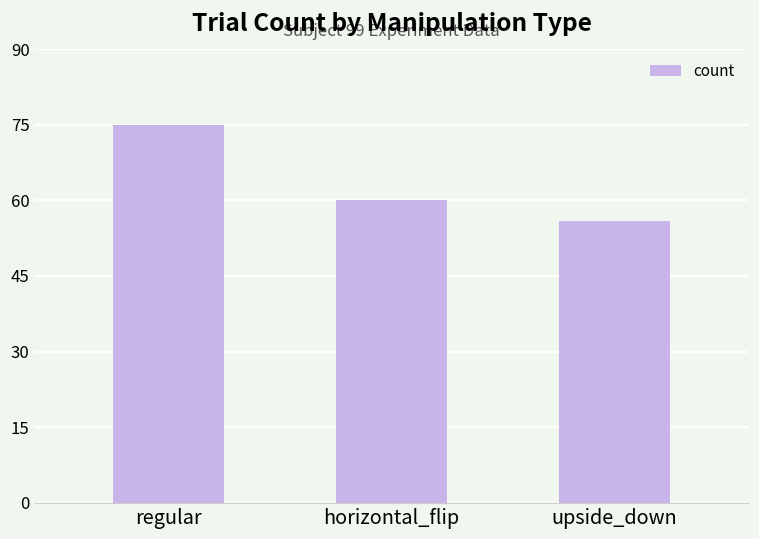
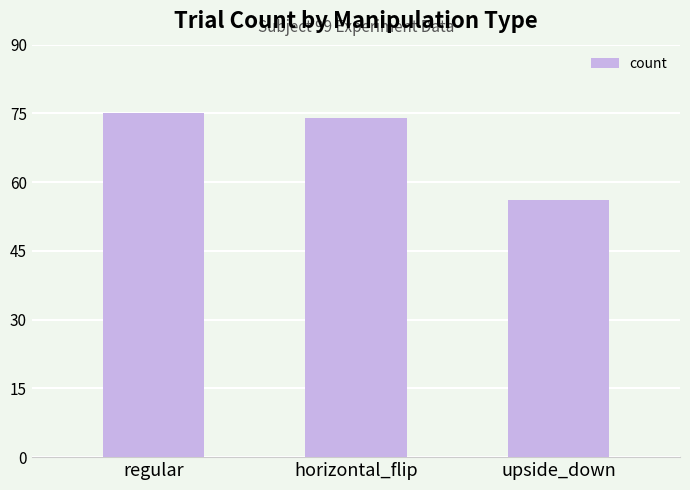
horizontal_flip: 60 -> 74
